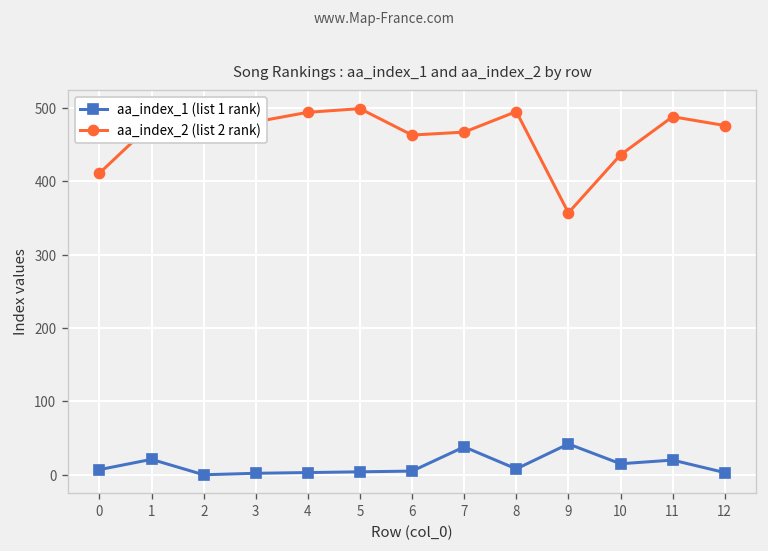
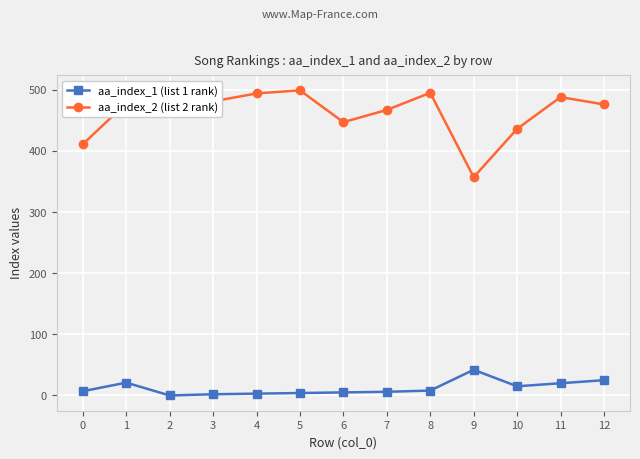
aa_index_2 (list 2 rank), 6: 460 -> 450
aa_index_1 (list 1 rank), 7: 40 -> 10
aa_index_1 (list 1 rank), 12: 0 -> 30
